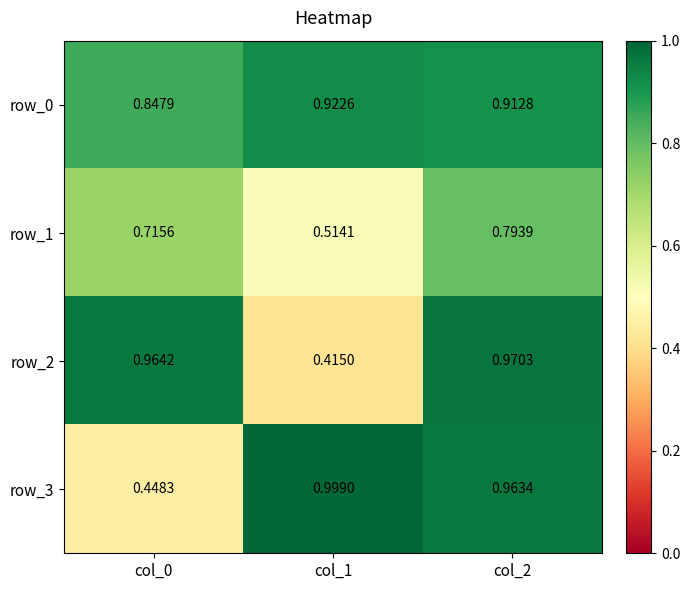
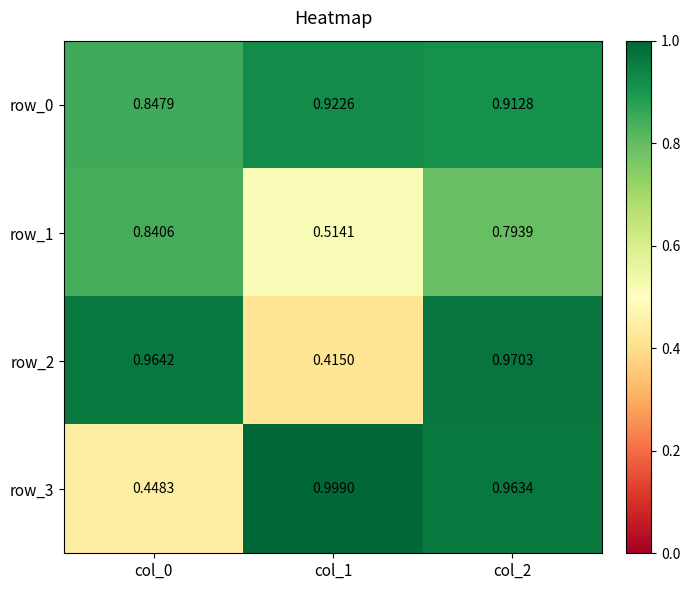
row_1, col_0: 0.7156 -> 0.8406
